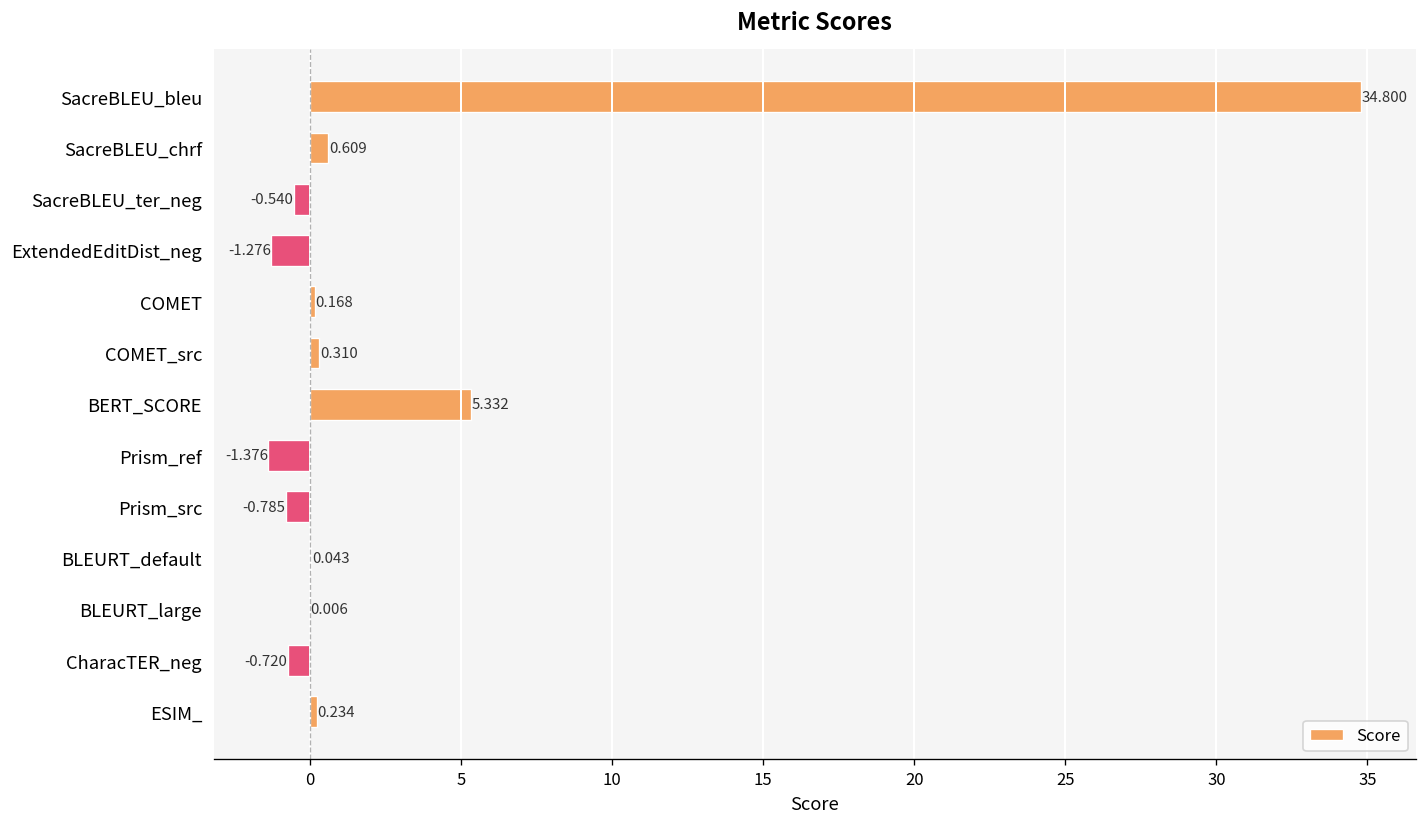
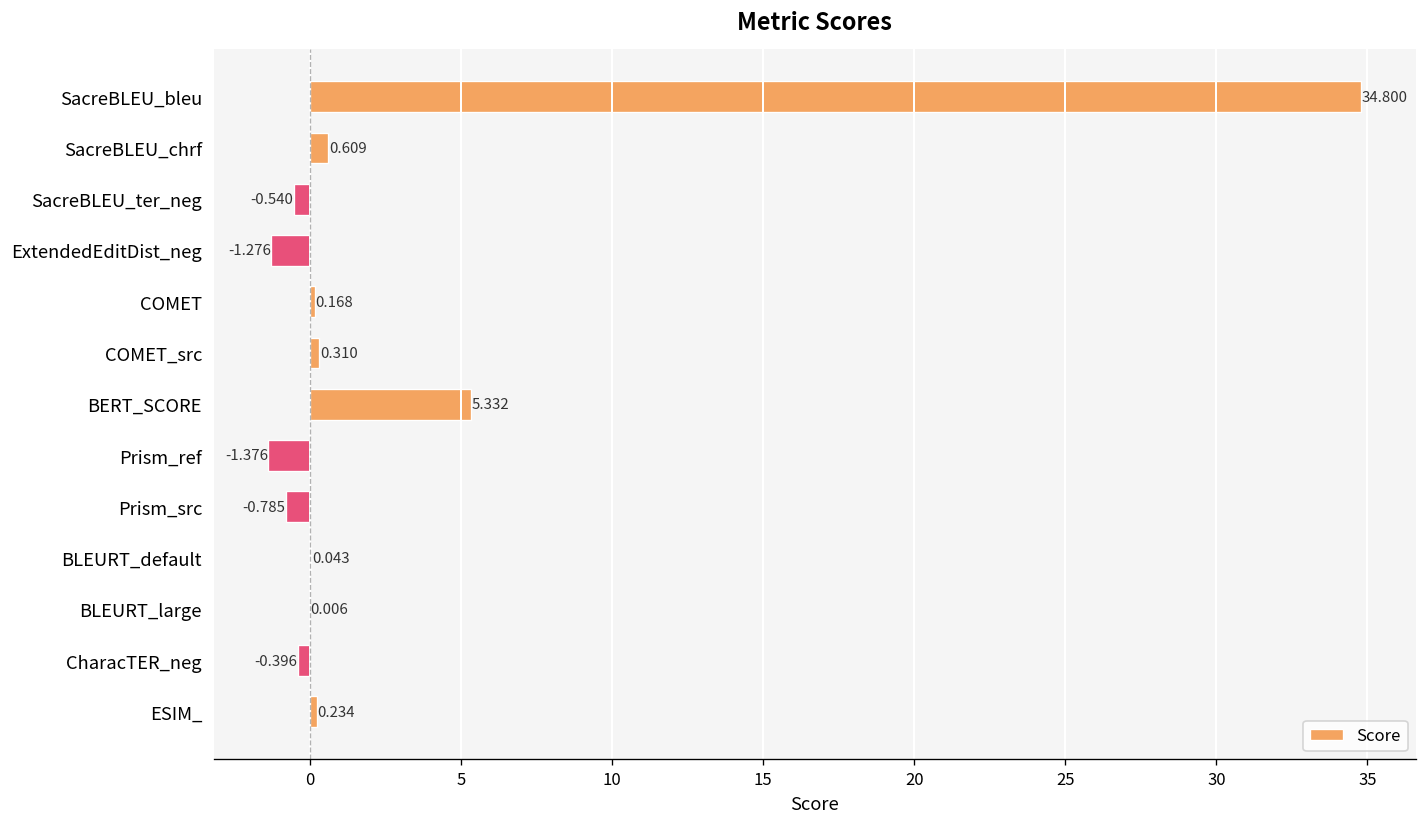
CharacTER_neg: -0.720 -> -0.396
